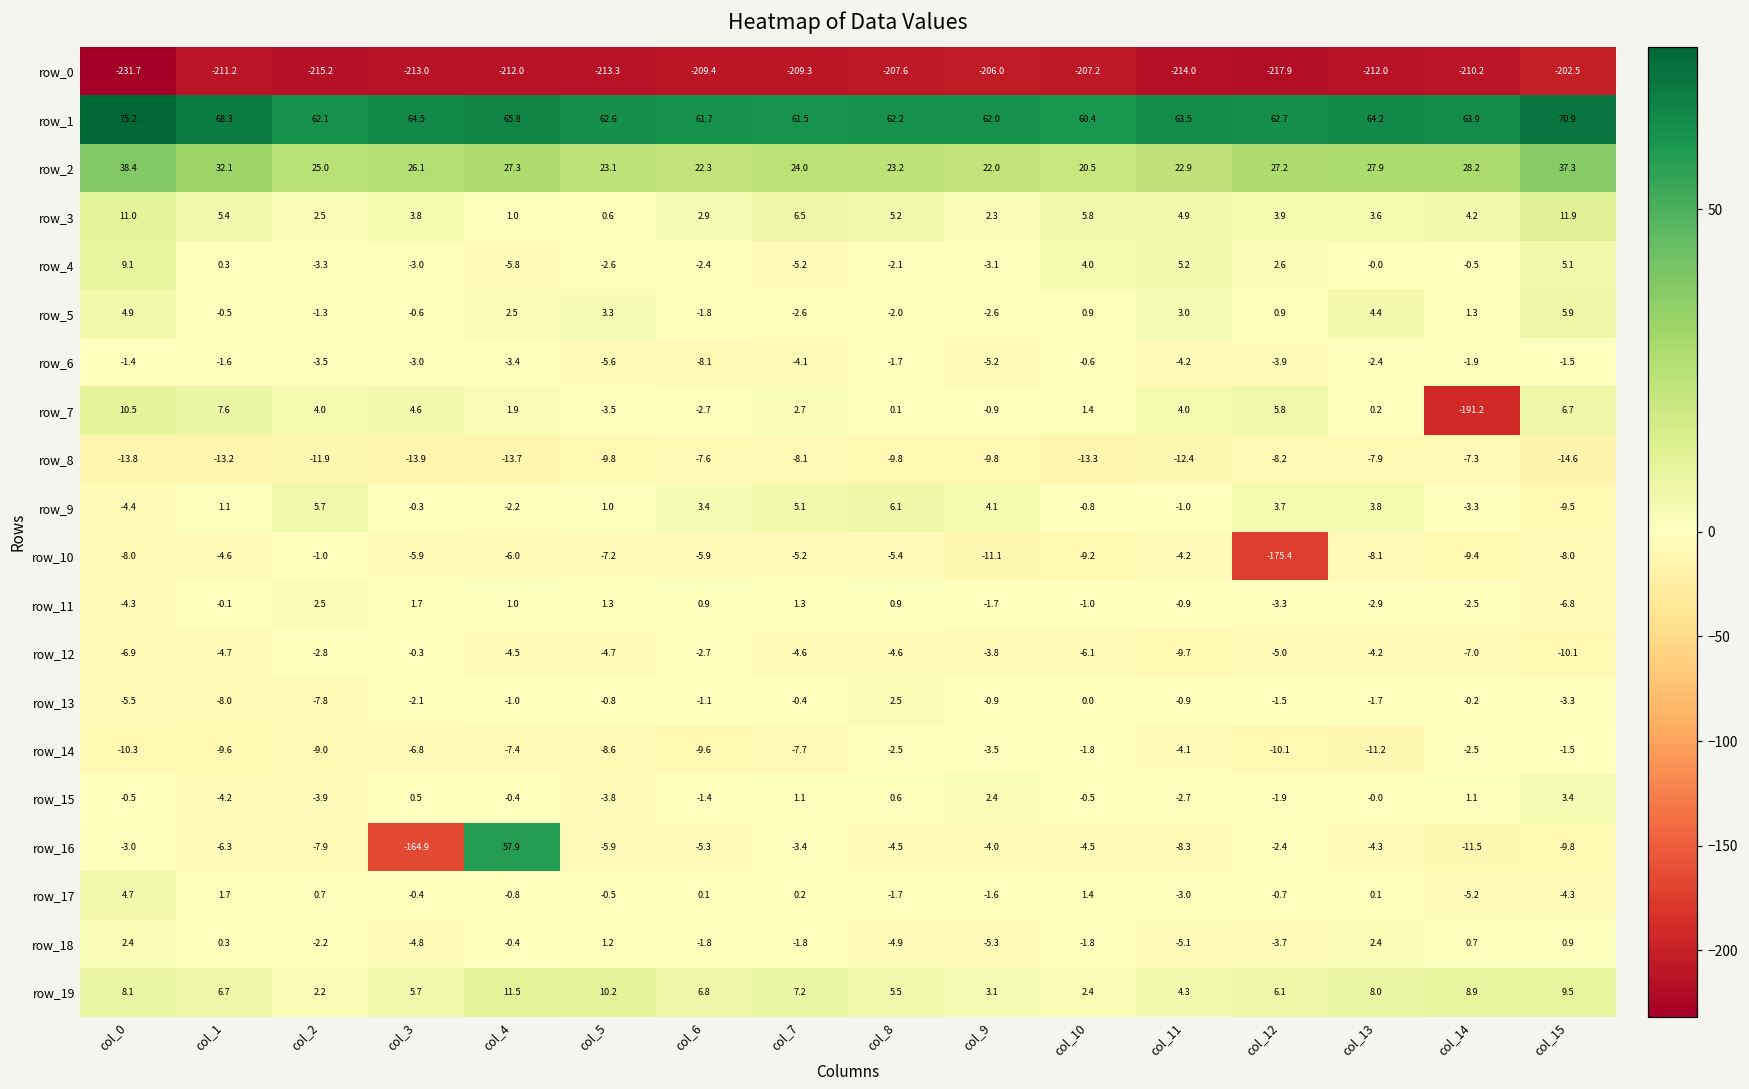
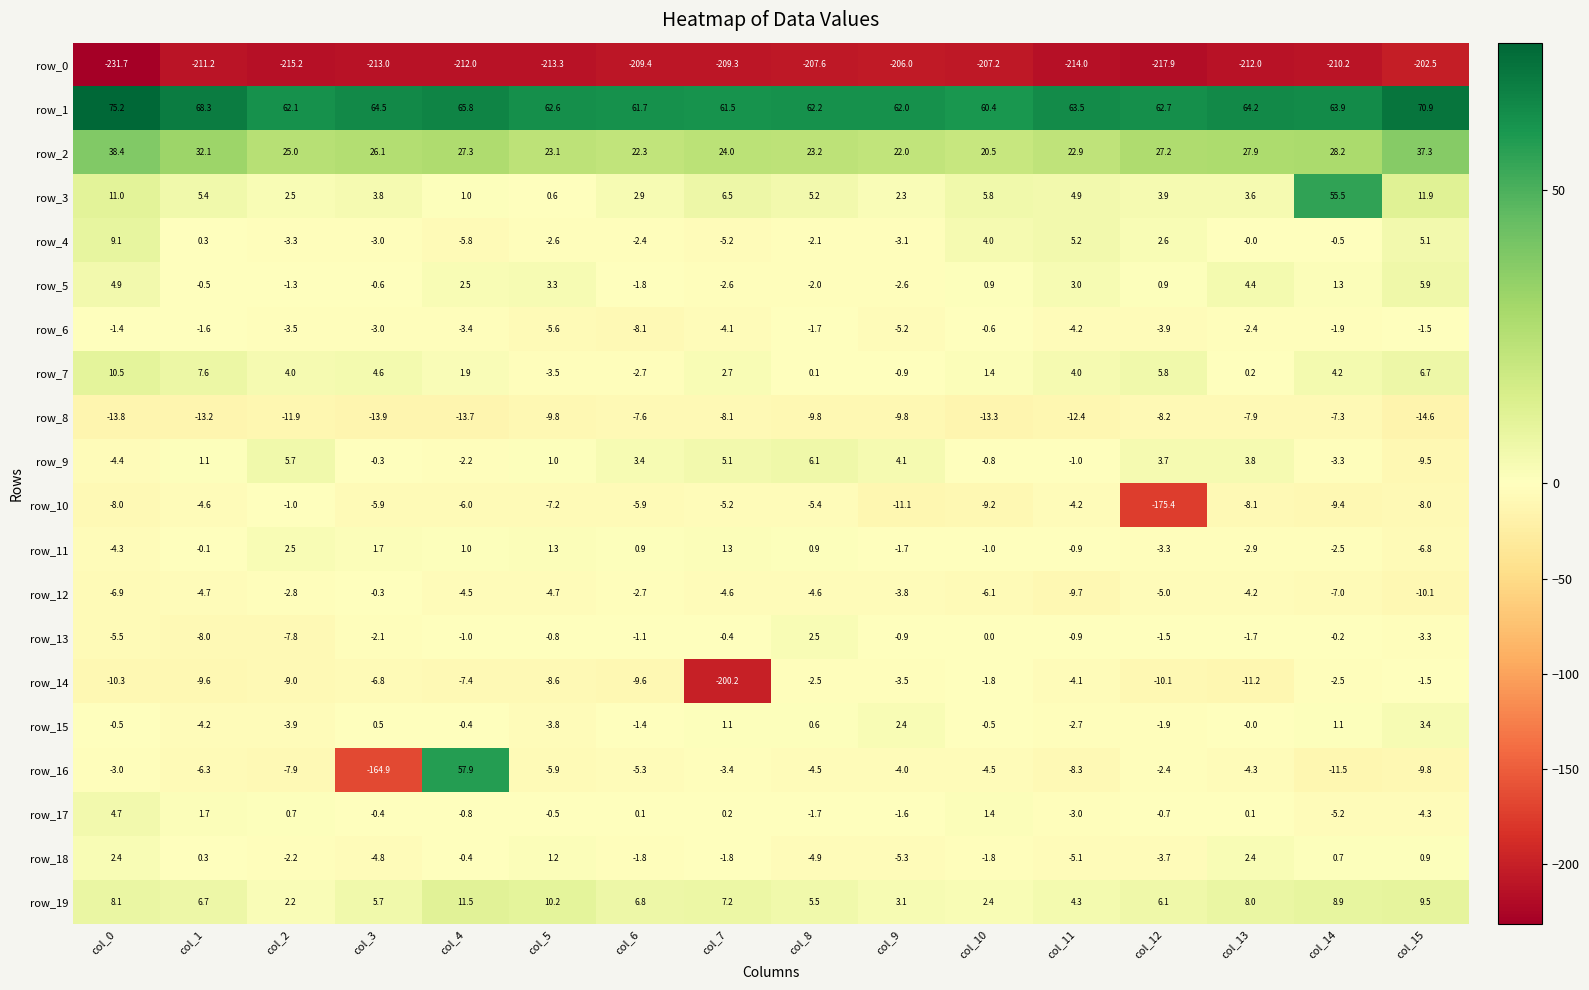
row_3, col_14: 4.2 -> 55.5
row_7, col_14: -191.2 -> 4.2
row_14, col_7: -7.7 -> -200.2
